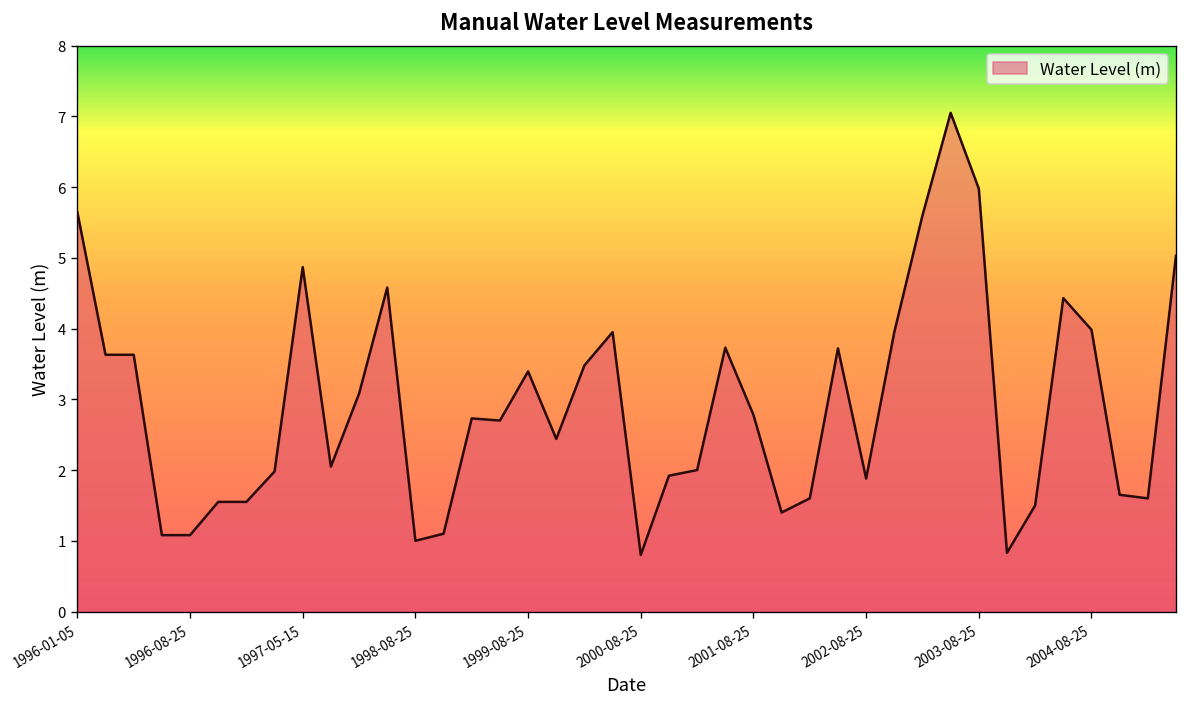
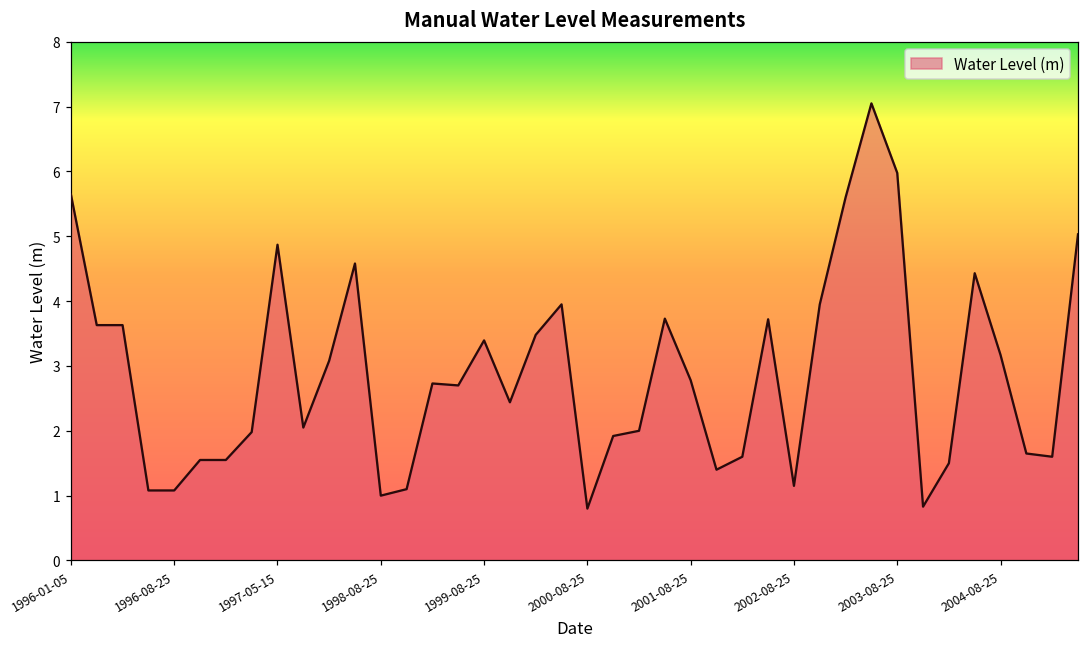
2002-08-25: 1.9 -> 1.2
2004-08-25: 4.0 -> 3.2
